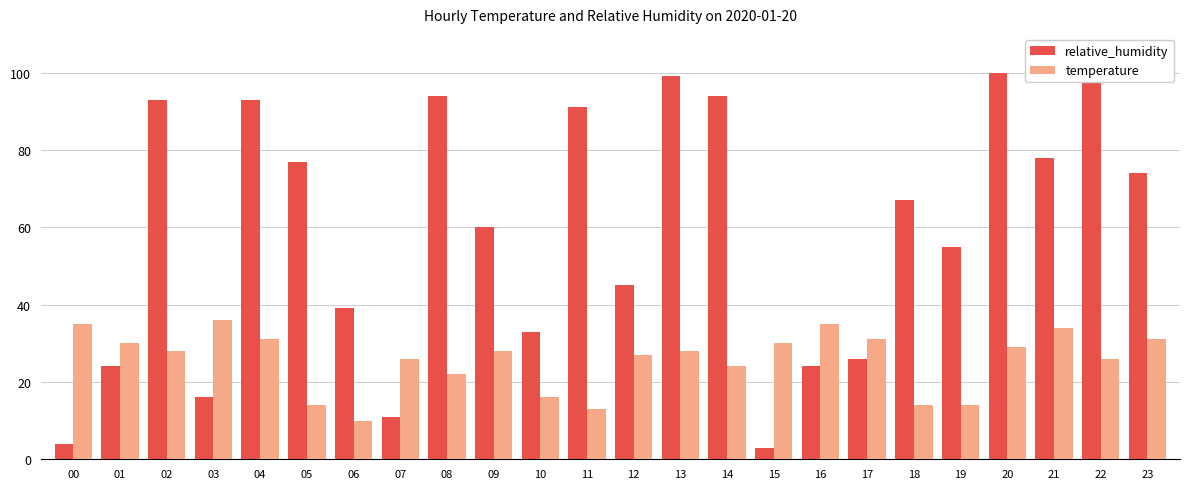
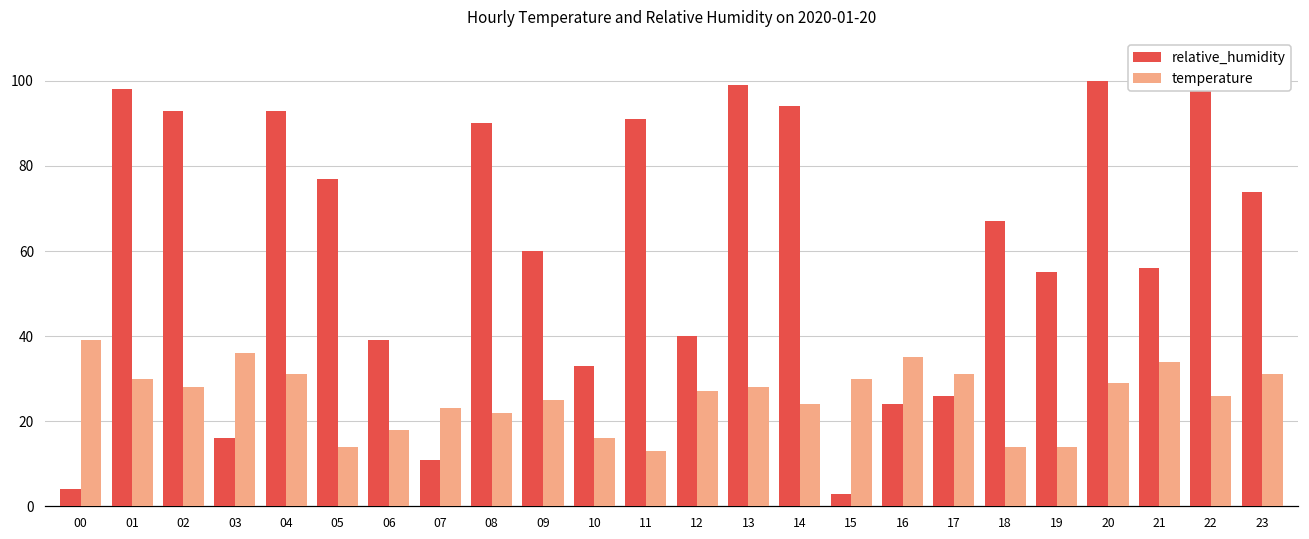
temperature, 00: 35 -> 39
relative_humidity, 01: 24 -> 98
temperature, 06: 10 -> 18
temperature, 07: 26 -> 23
relative_humidity, 08: 94 -> 90
temperature, 09: 28 -> 25
relative_humidity, 12: 45 -> 40
relative_humidity, 21: 78 -> 56
